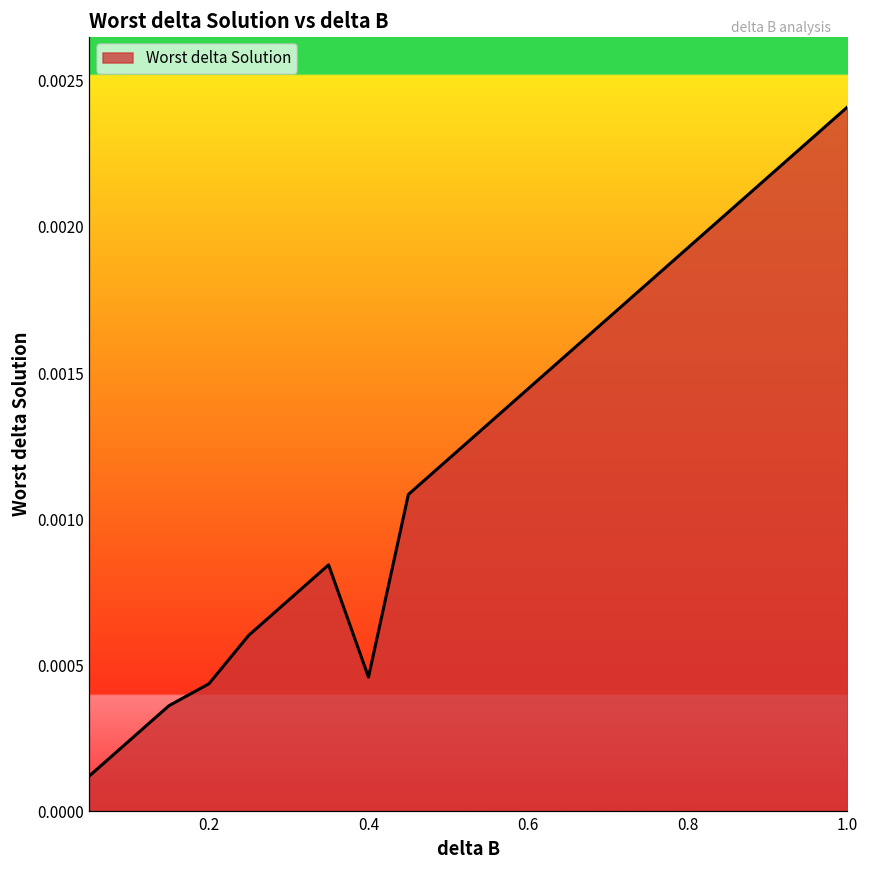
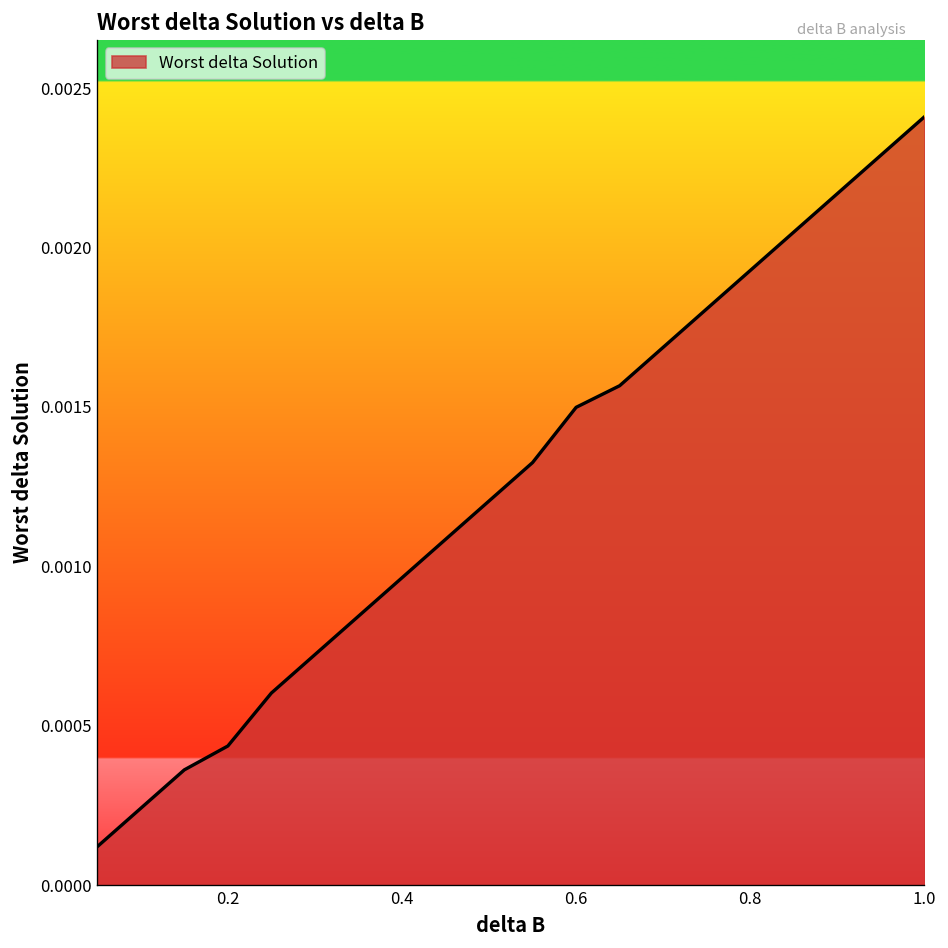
0.4: 0.00046 -> 0.00096
0.6: 0.00145 -> 0.00150
